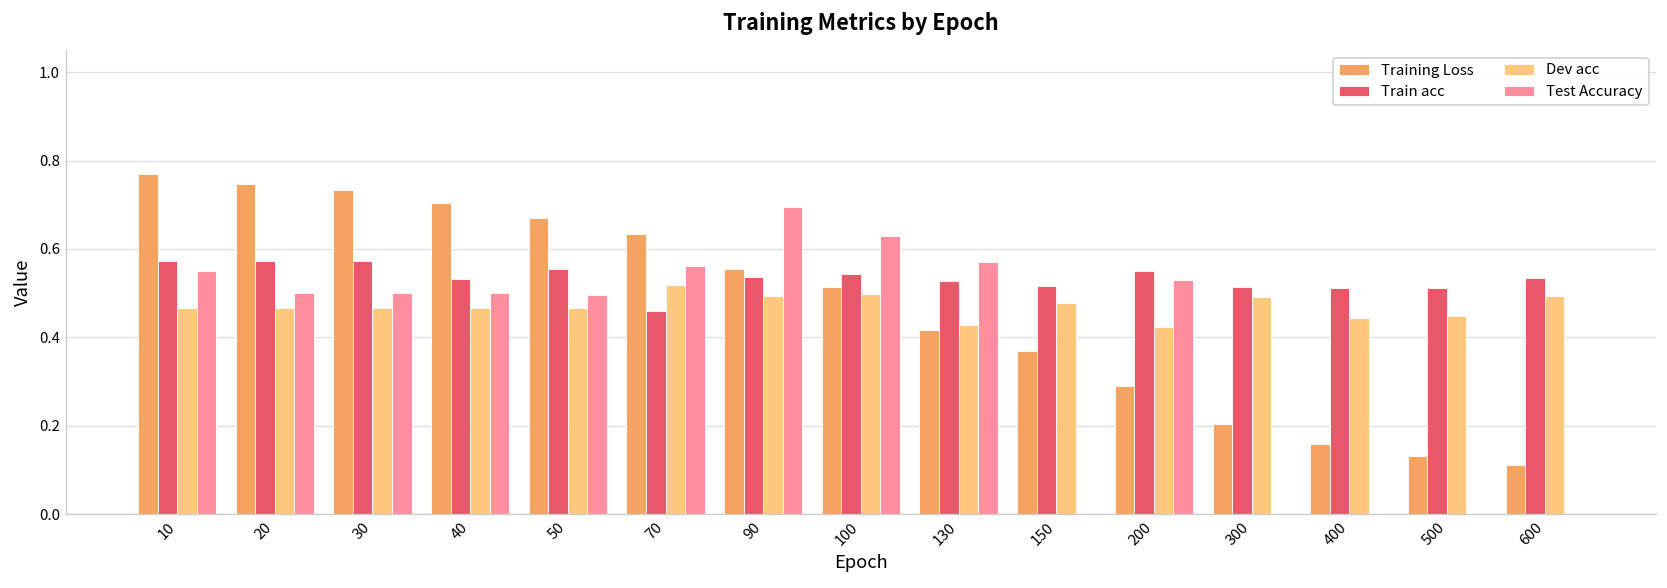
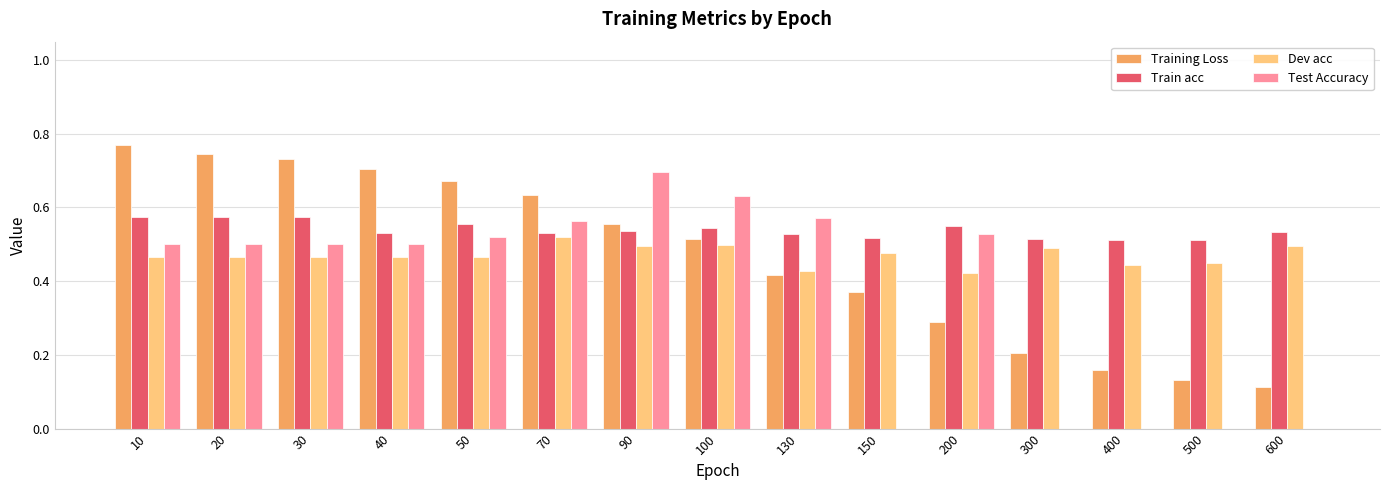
Test Accuracy, 10: 0.55 -> 0.50
Test Accuracy, 50: 0.50 -> 0.52
Train acc, 70: 0.46 -> 0.53
